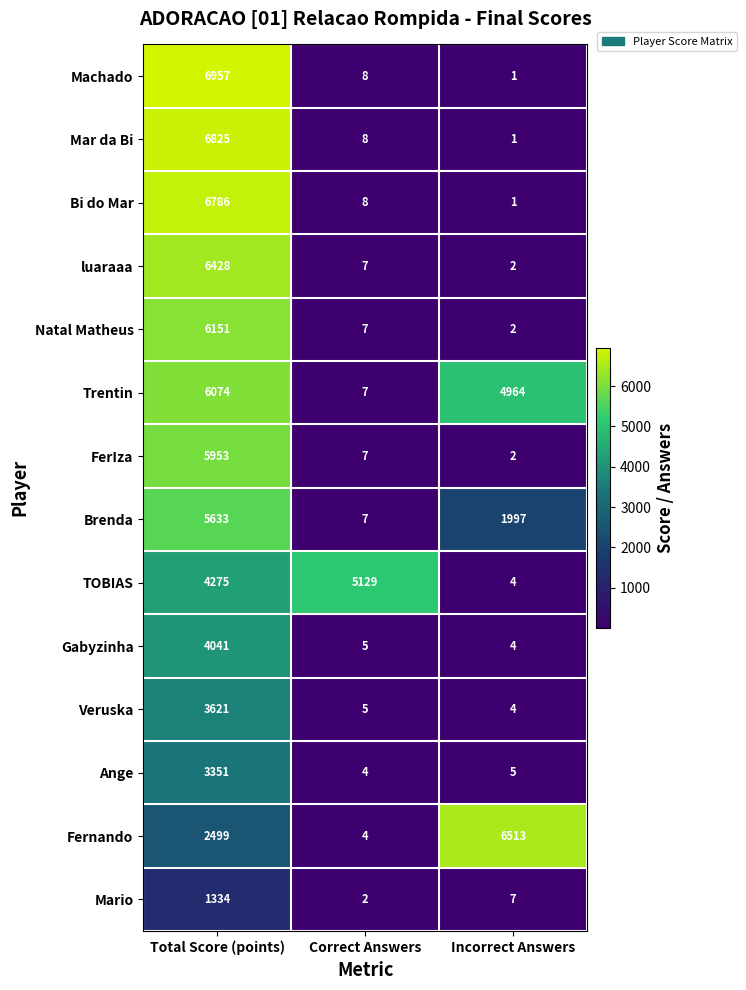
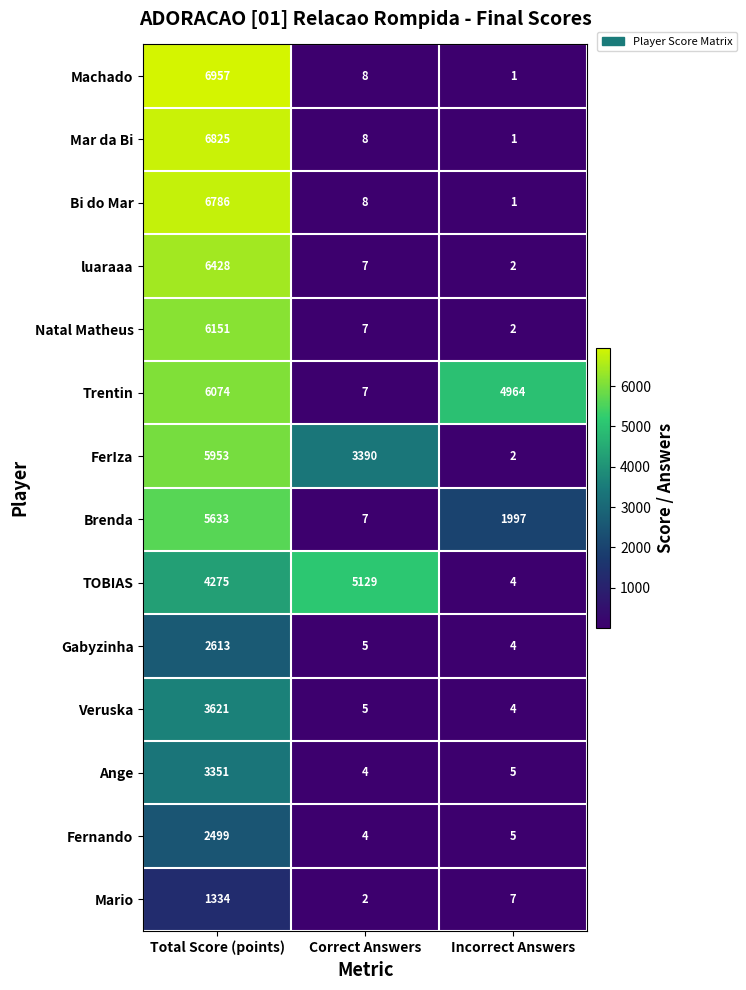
FerIza, Correct Answers: 7 -> 3390
Gabyzinha, Total Score (points): 4041 -> 2613
Fernando, Incorrect Answers: 6513 -> 5
